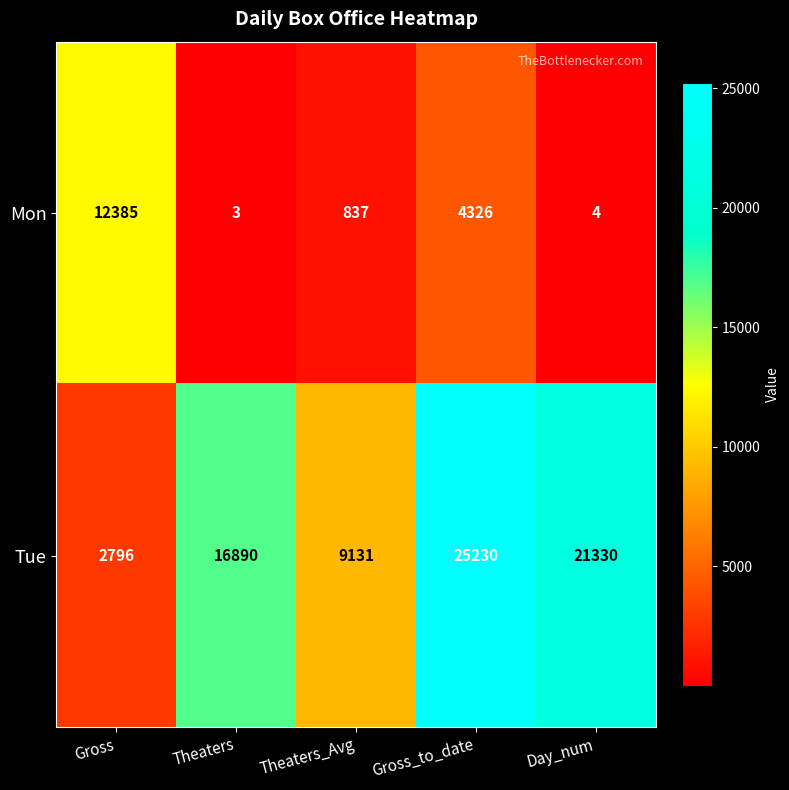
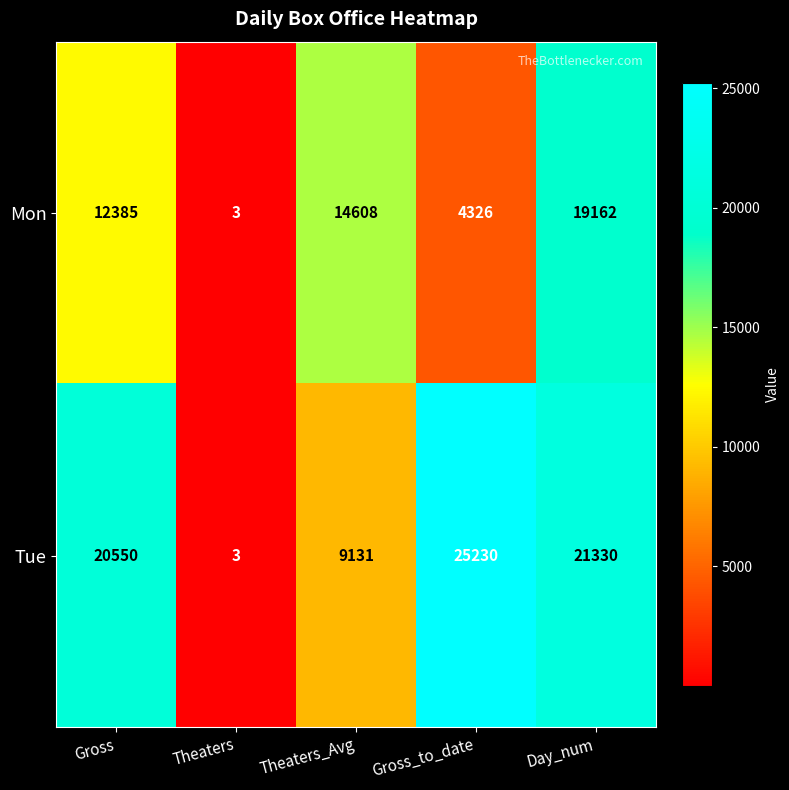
Mon, Theaters_Avg: 837 -> 14608
Mon, Day_num: 4 -> 19162
Tue, Gross: 2796 -> 20550
Tue, Theaters: 16890 -> 3
